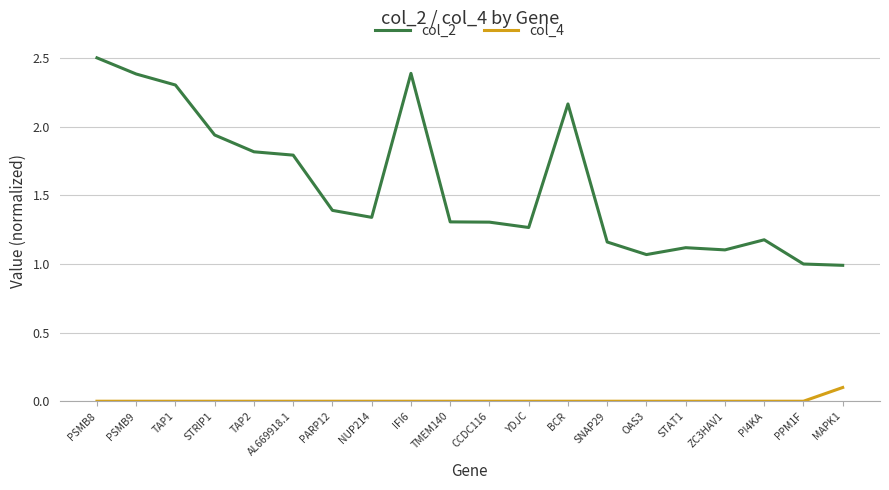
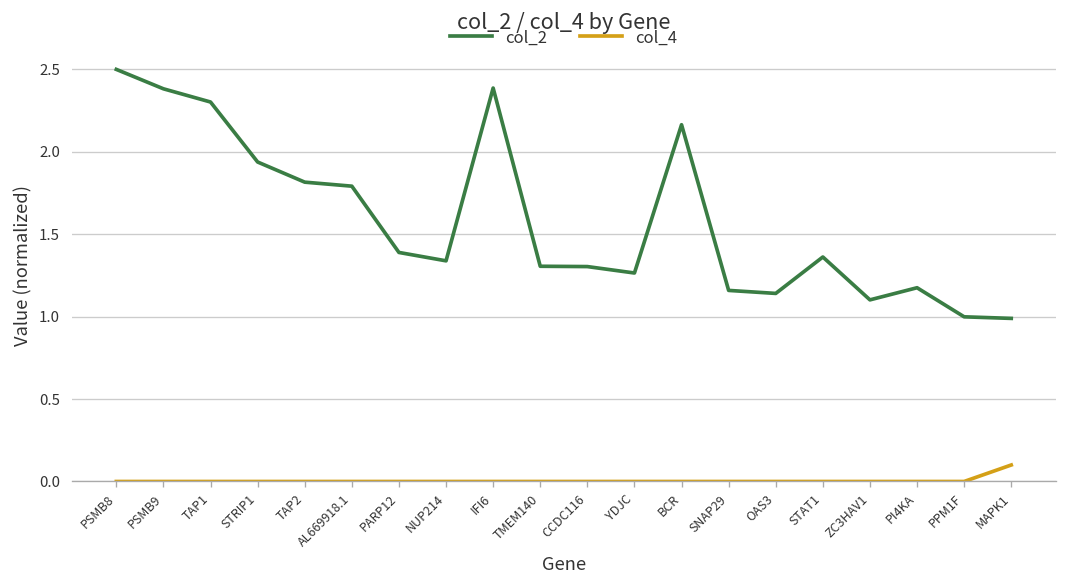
col_2, OAS3: 1.07 -> 1.14
col_2, STAT1: 1.12 -> 1.36
